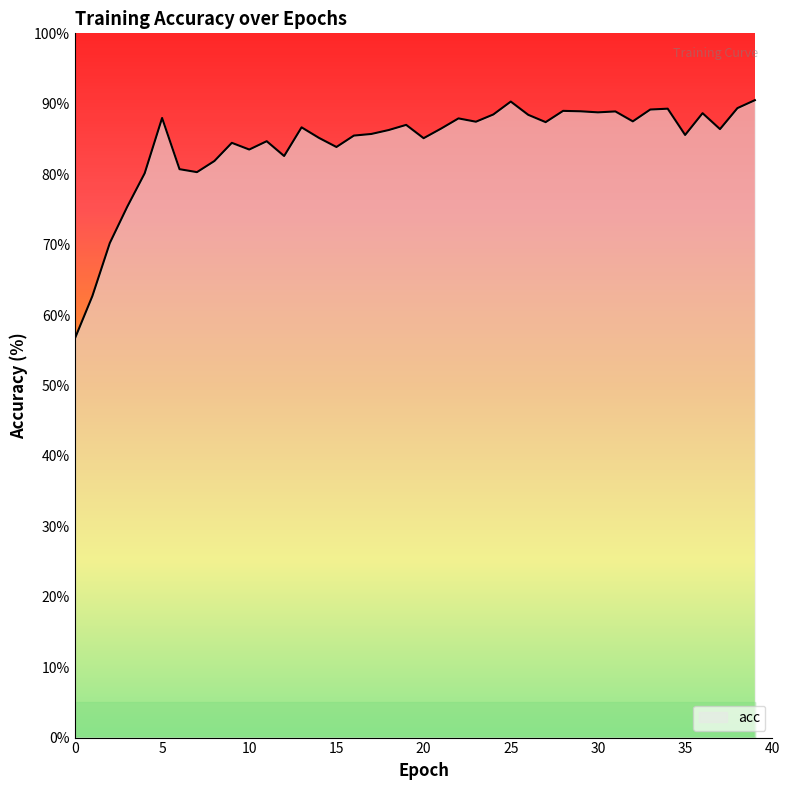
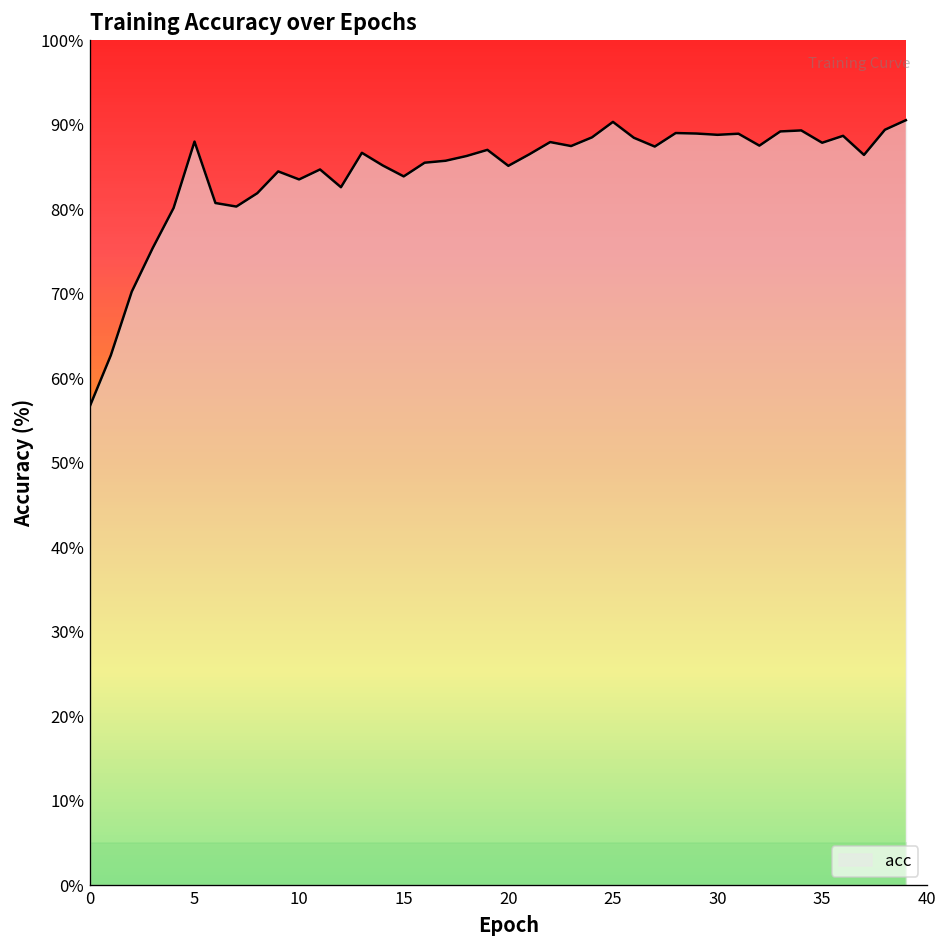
35: 86% -> 88%
